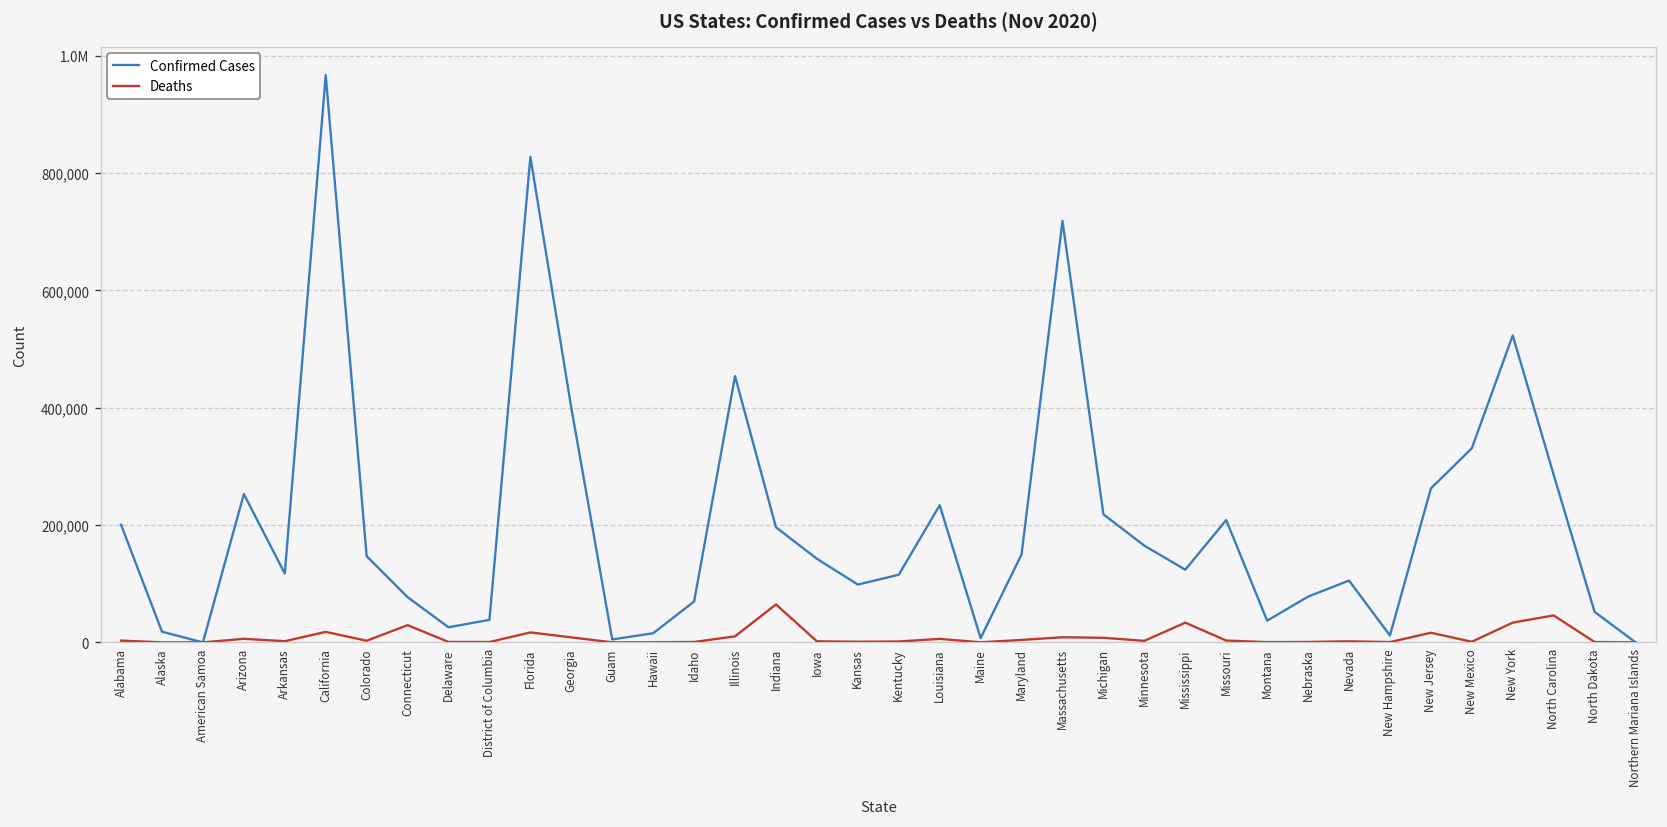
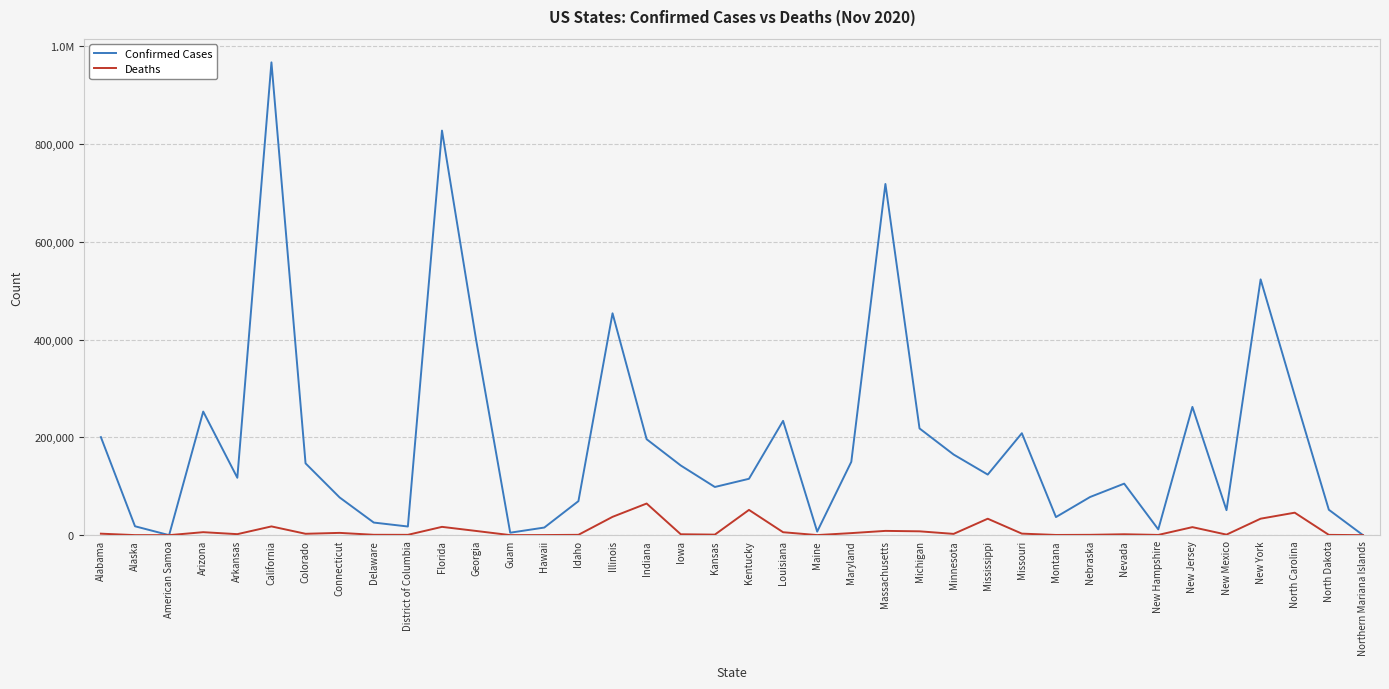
Deaths, Connecticut: 30,000 -> 0
Confirmed Cases, District of Columbia: 40,000 -> 20,000
Deaths, Illinois: 10,000 -> 40,000
Deaths, Kentucky: 0 -> 50,000
Confirmed Cases, New Mexico: 330,000 -> 50,000
